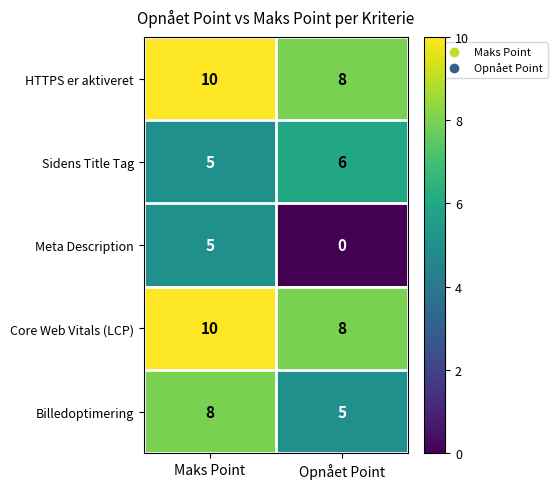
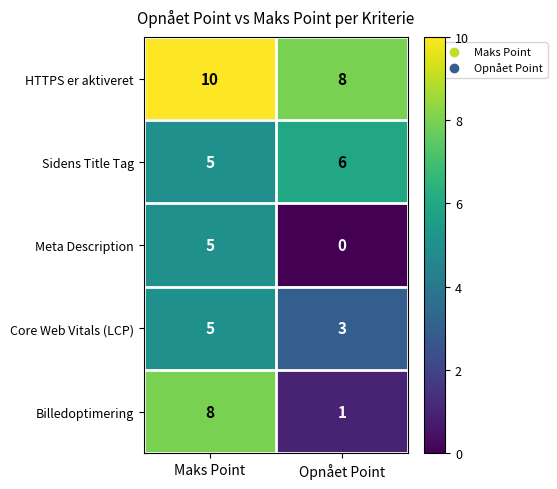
Core Web Vitals (LCP), Maks Point: 10 -> 5
Core Web Vitals (LCP), Opnået Point: 8 -> 3
Billedoptimering, Opnået Point: 5 -> 1
